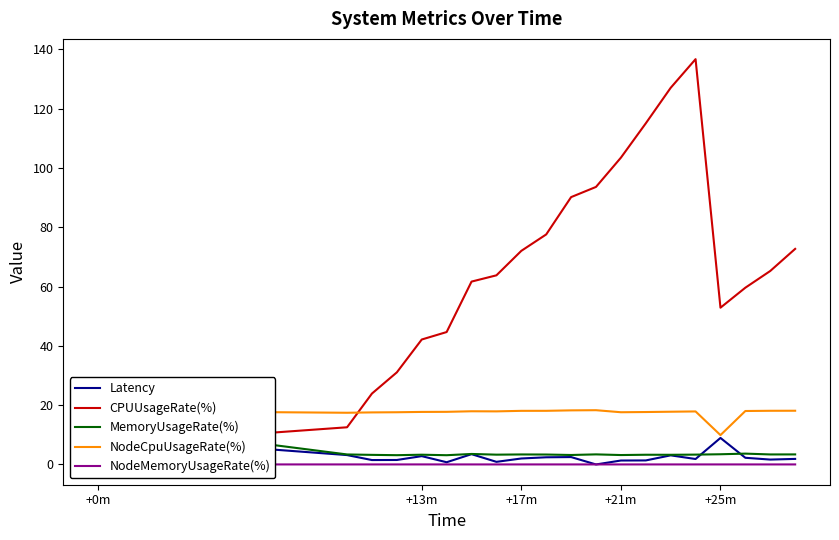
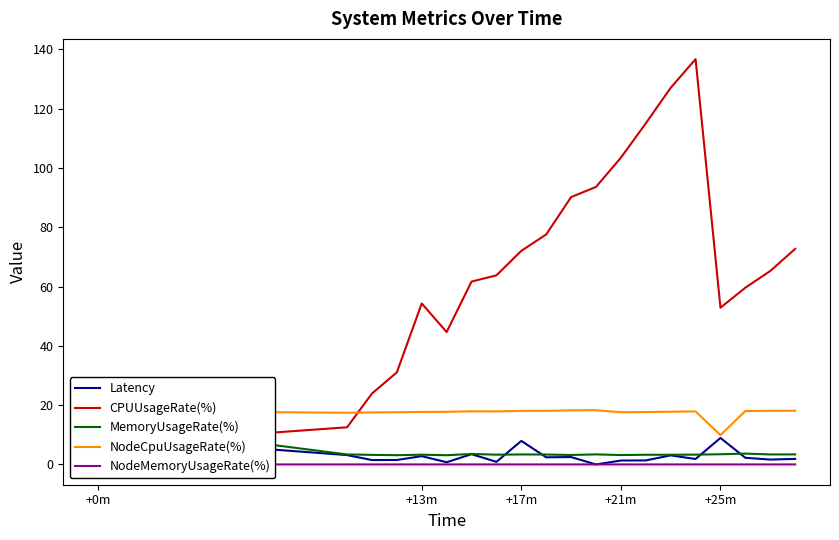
CPUUsageRate(%), +13m: 42 -> 54
Latency, +17m: 2 -> 8
